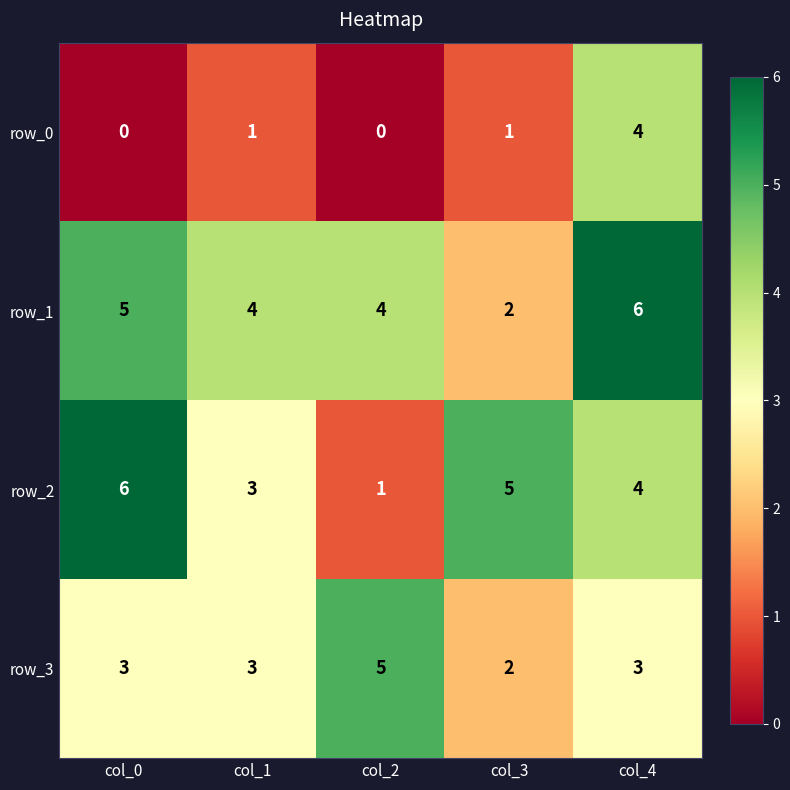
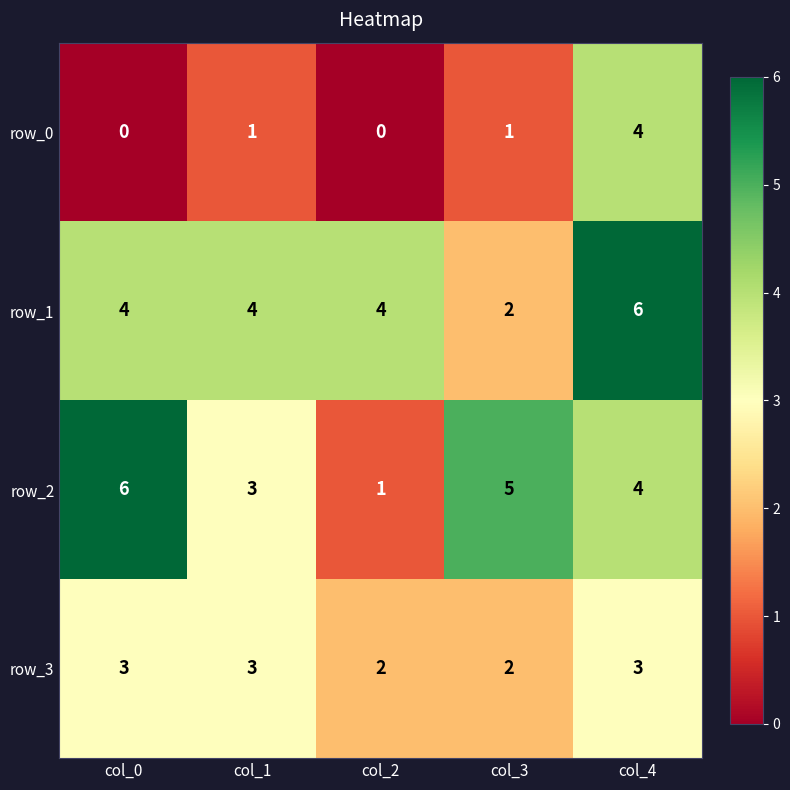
row_1, col_0: 5 -> 4
row_3, col_2: 5 -> 2
